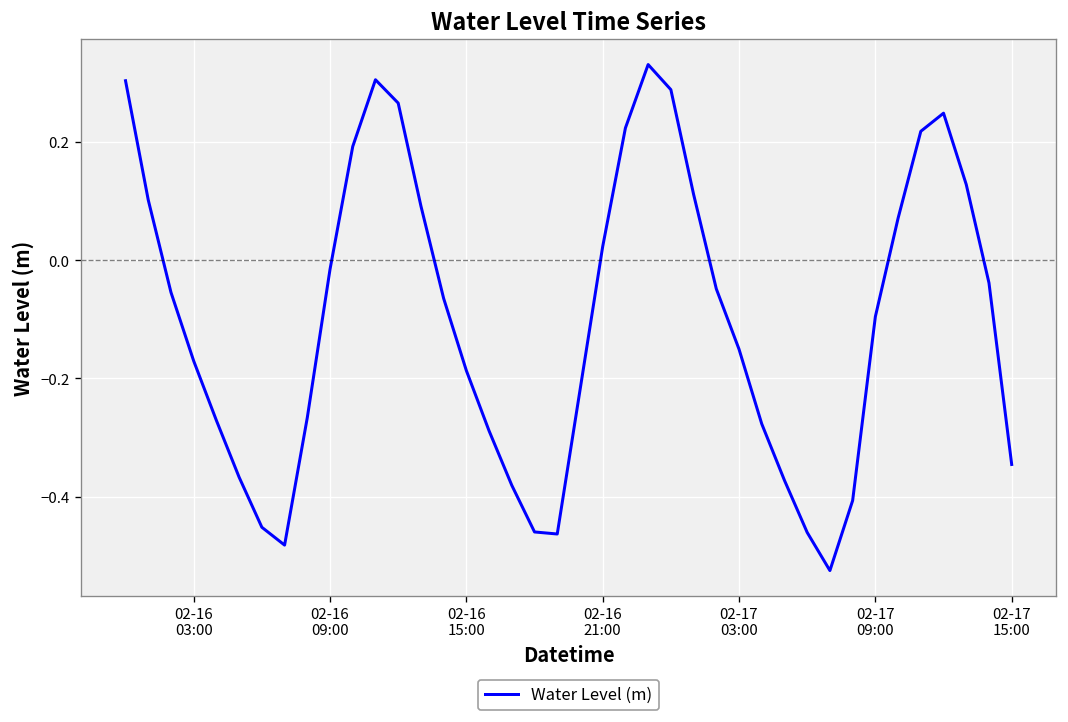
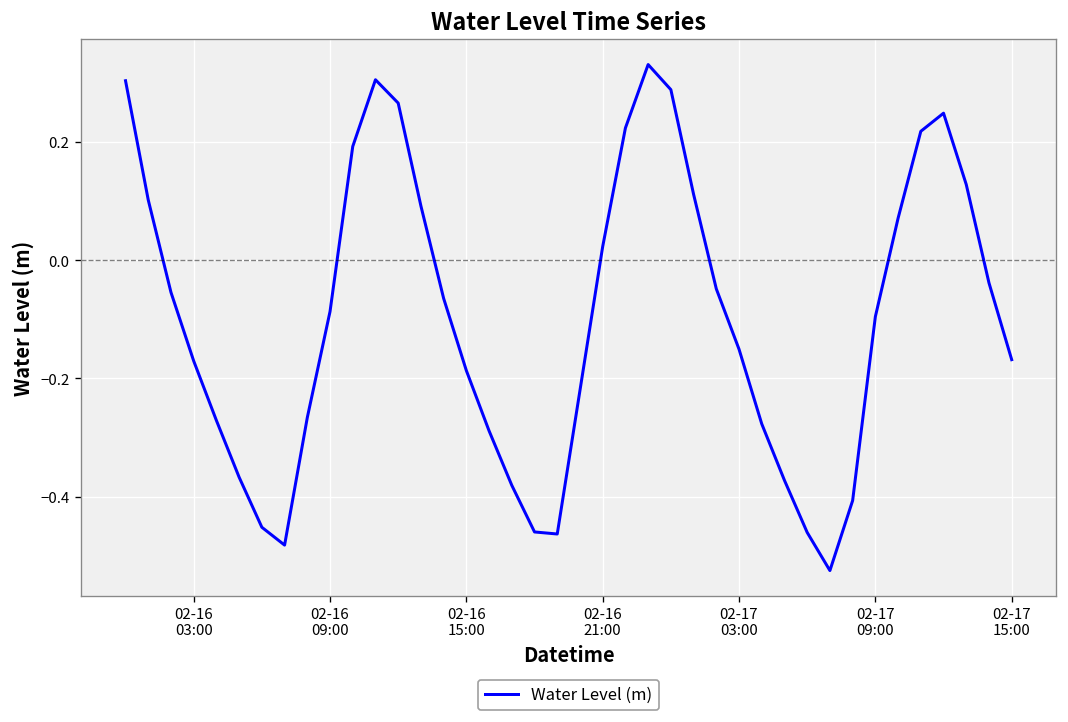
02-16 09:00: -0.02 -> -0.09
02-17 15:00: -0.35 -> -0.17
